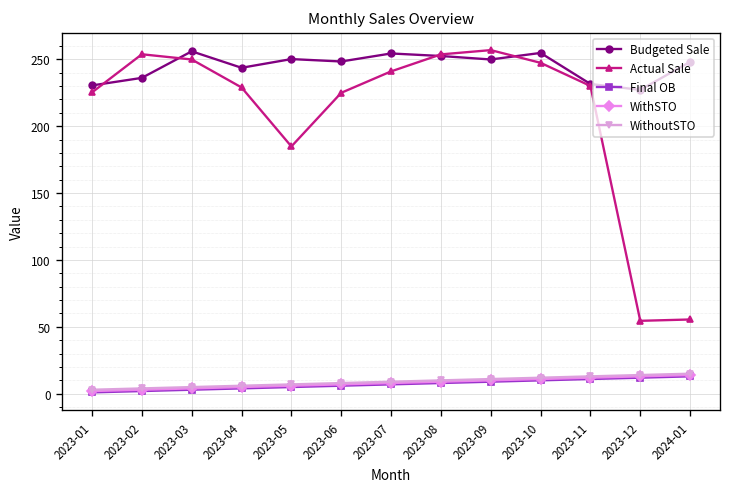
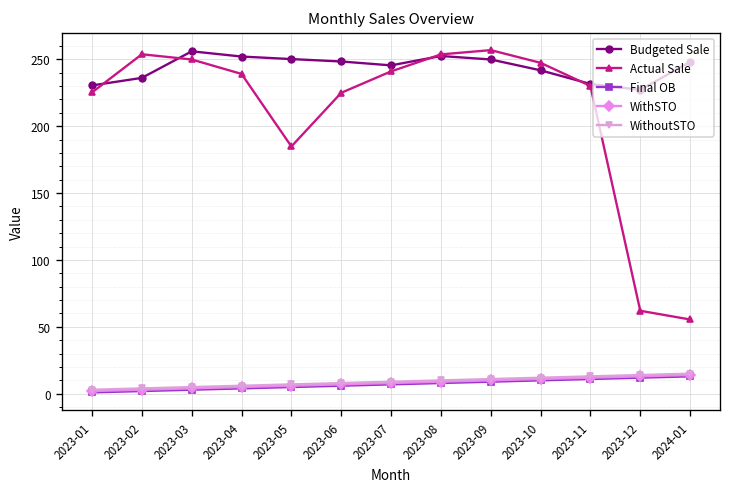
Budgeted Sale, 2023-04: 244 -> 252
Actual Sale, 2023-04: 229 -> 239
Budgeted Sale, 2023-07: 254 -> 245
Budgeted Sale, 2023-10: 255 -> 242
Actual Sale, 2023-12: 55 -> 62
